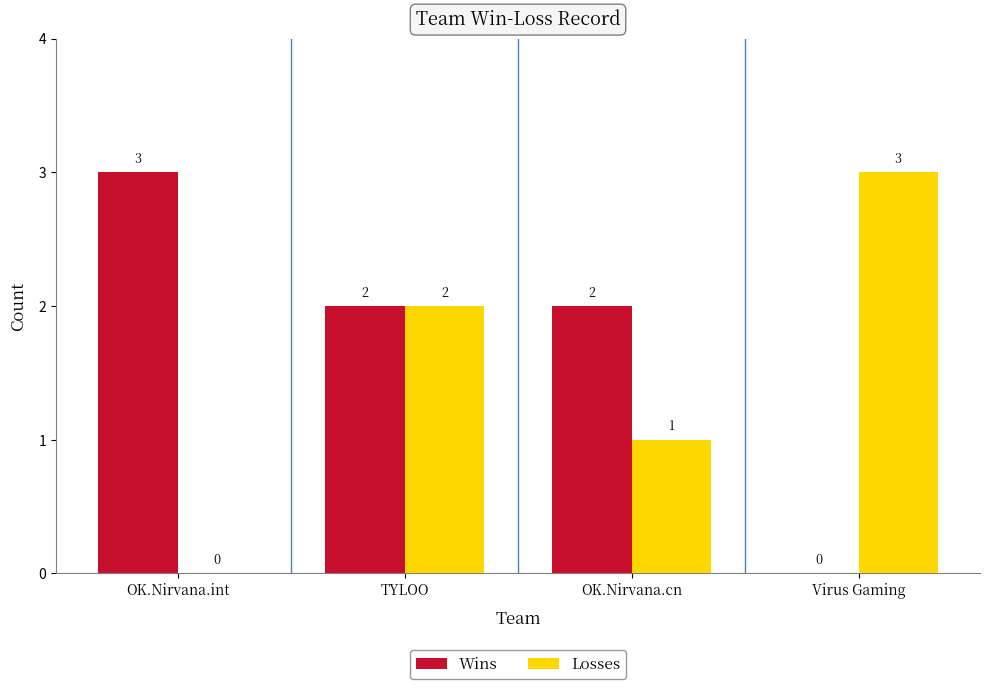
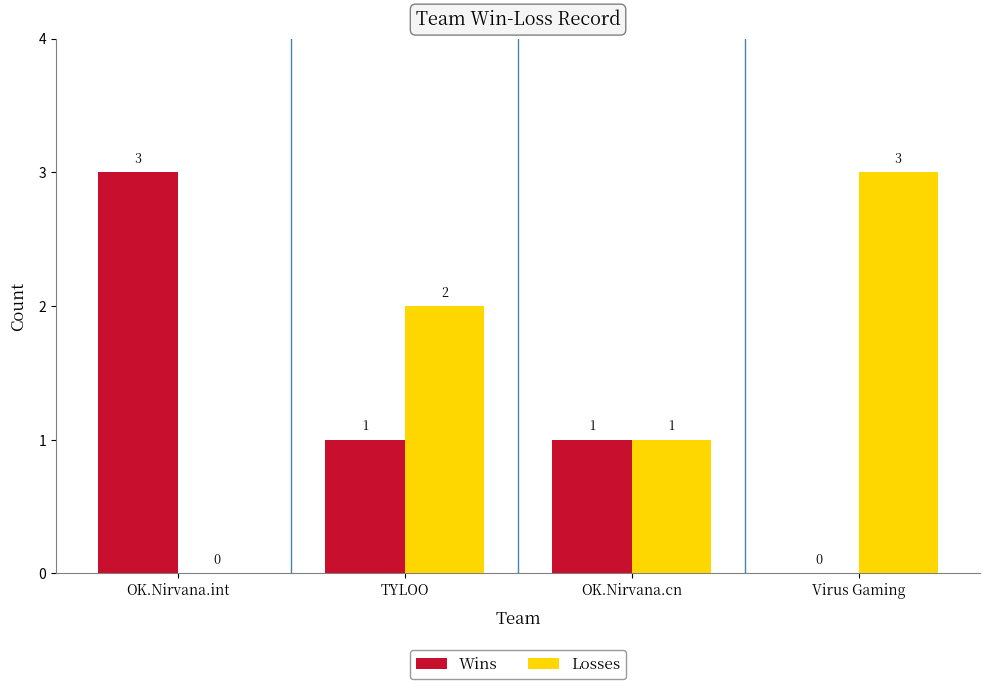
Wins, TYLOO: 2 -> 1
Wins, OK.Nirvana.cn: 2 -> 1
